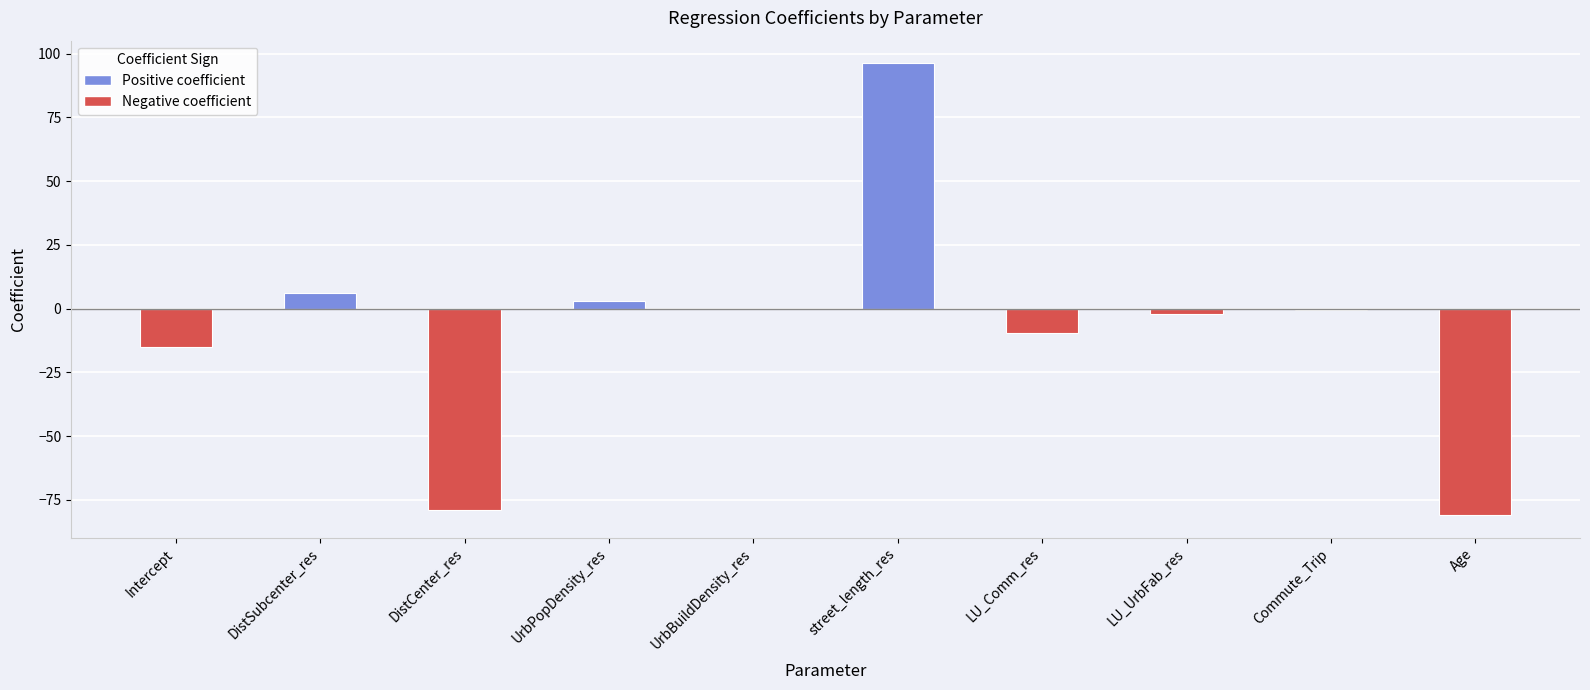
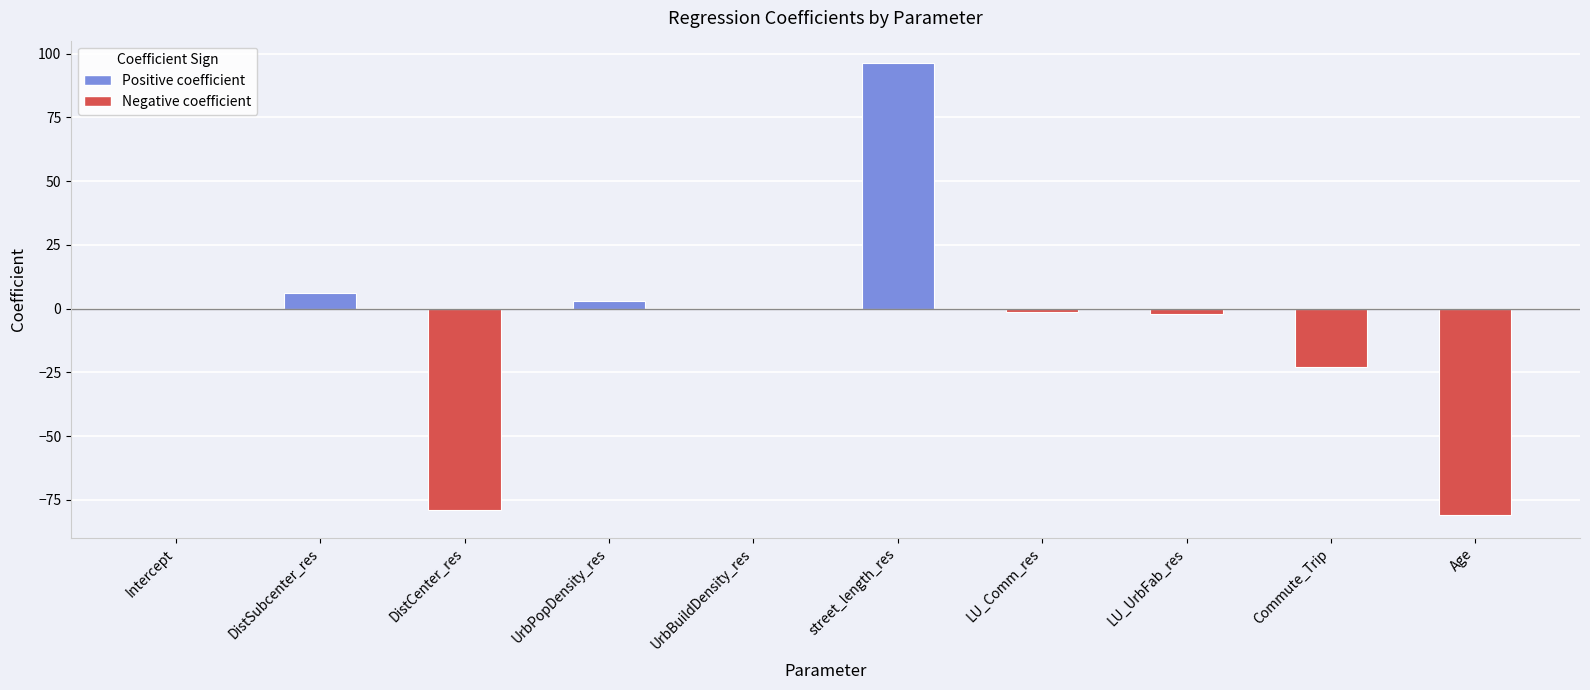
Intercept: -15 -> 0
LU_Comm_res: -9 -> -1
Commute_Trip: -1 -> -23
